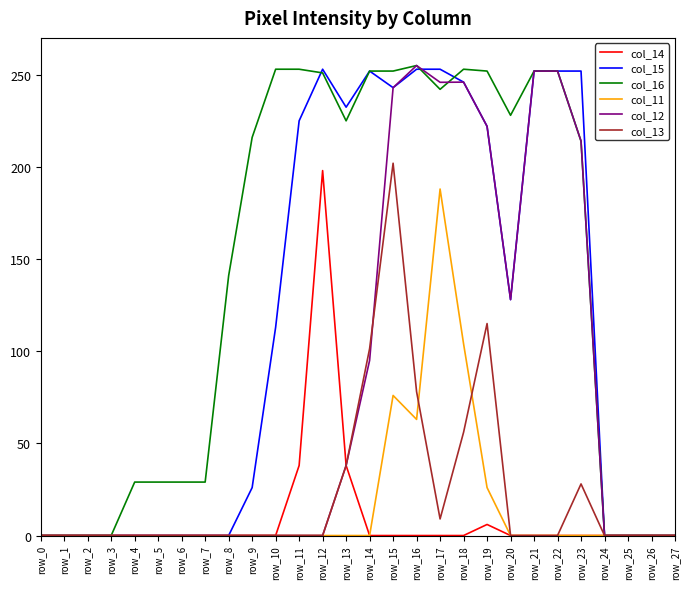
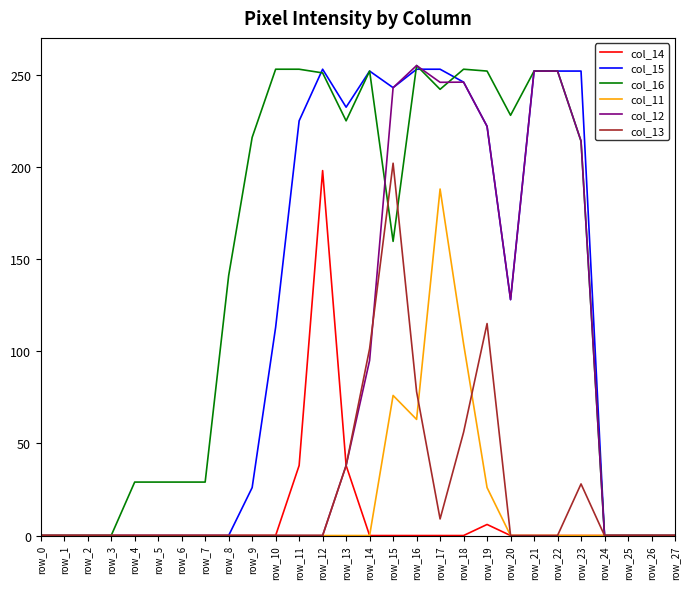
col_16, row_15: 252 -> 160
